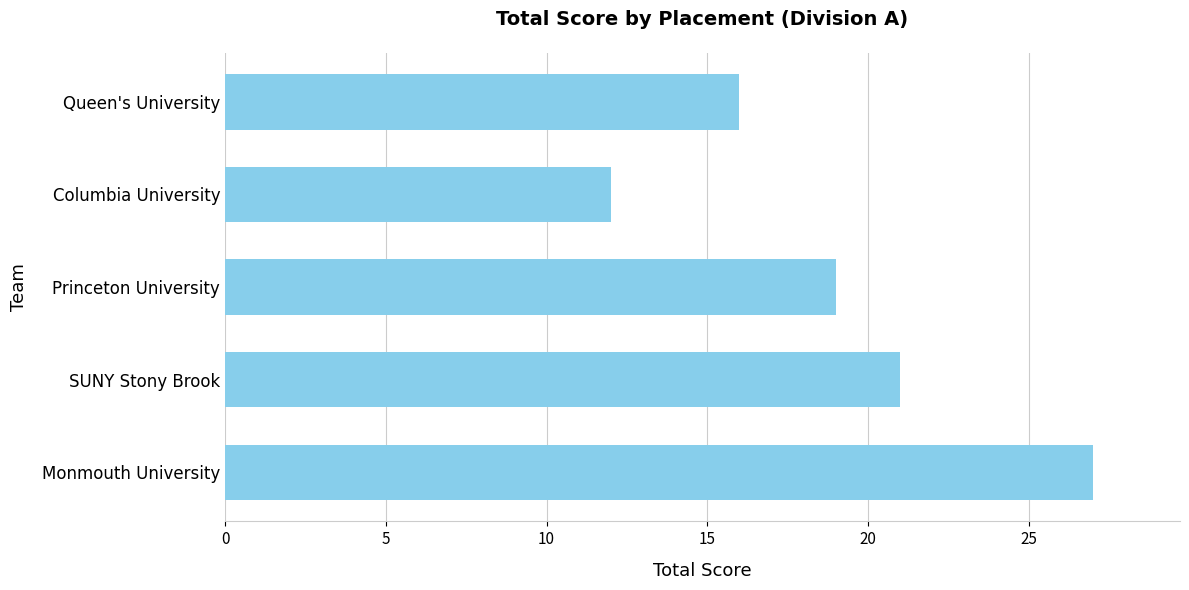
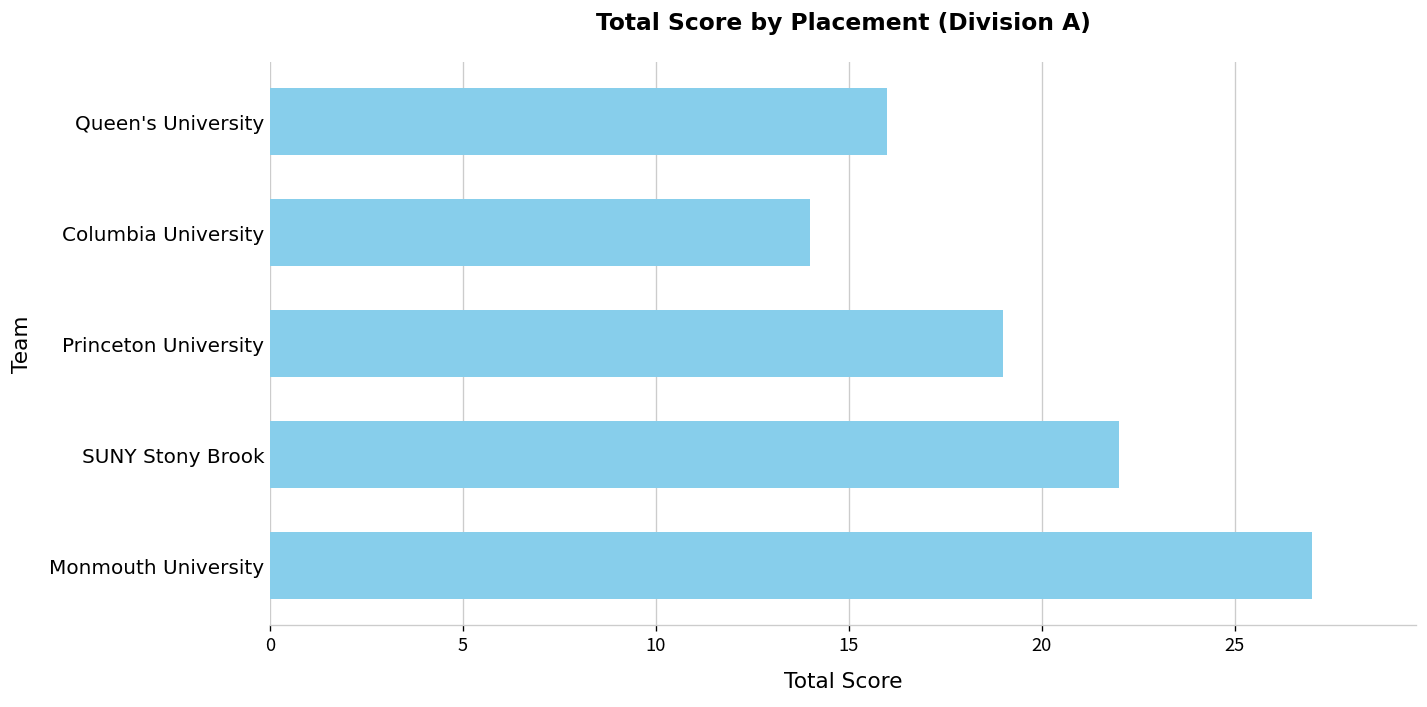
Columbia University: 12 -> 14
SUNY Stony Brook: 21 -> 22
